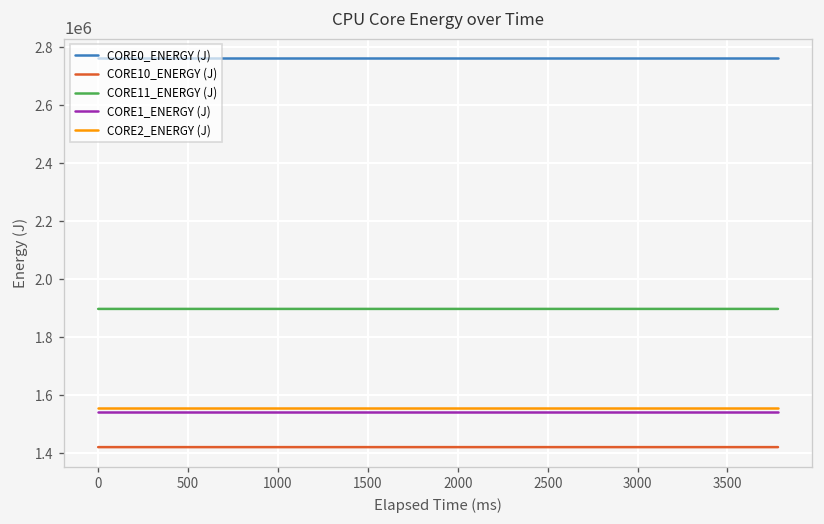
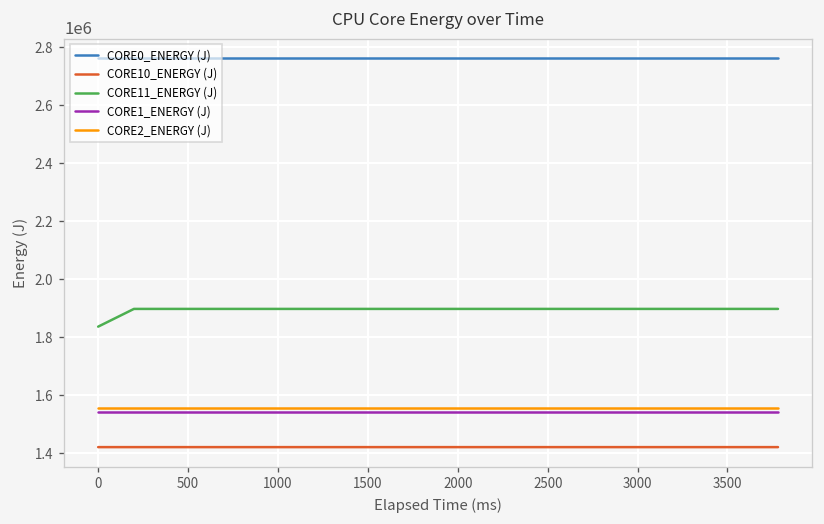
CORE11_ENERGY (J), 0: 1900000 -> 1840000
